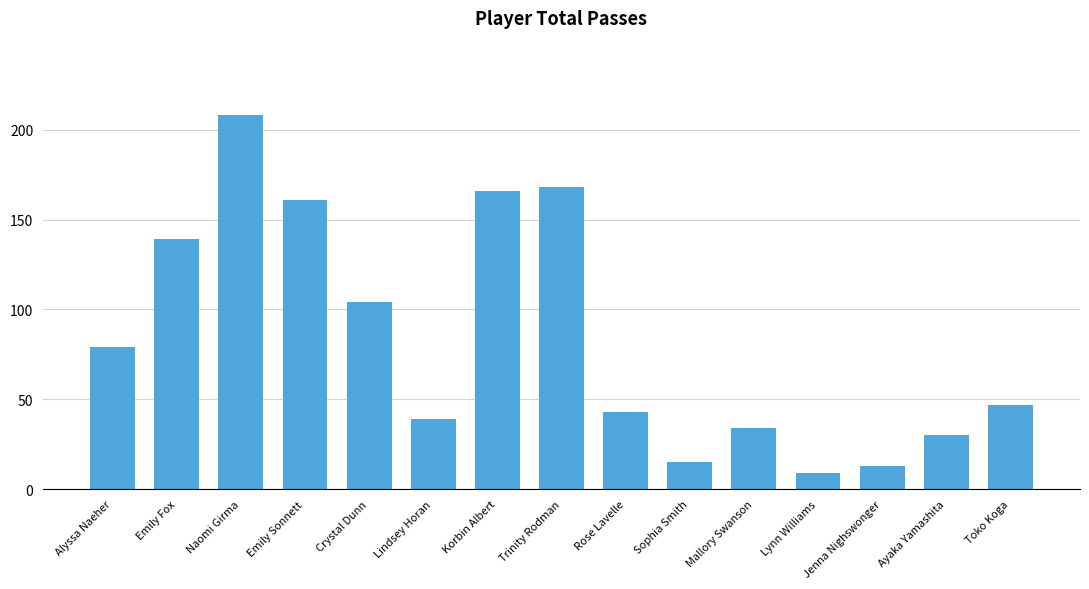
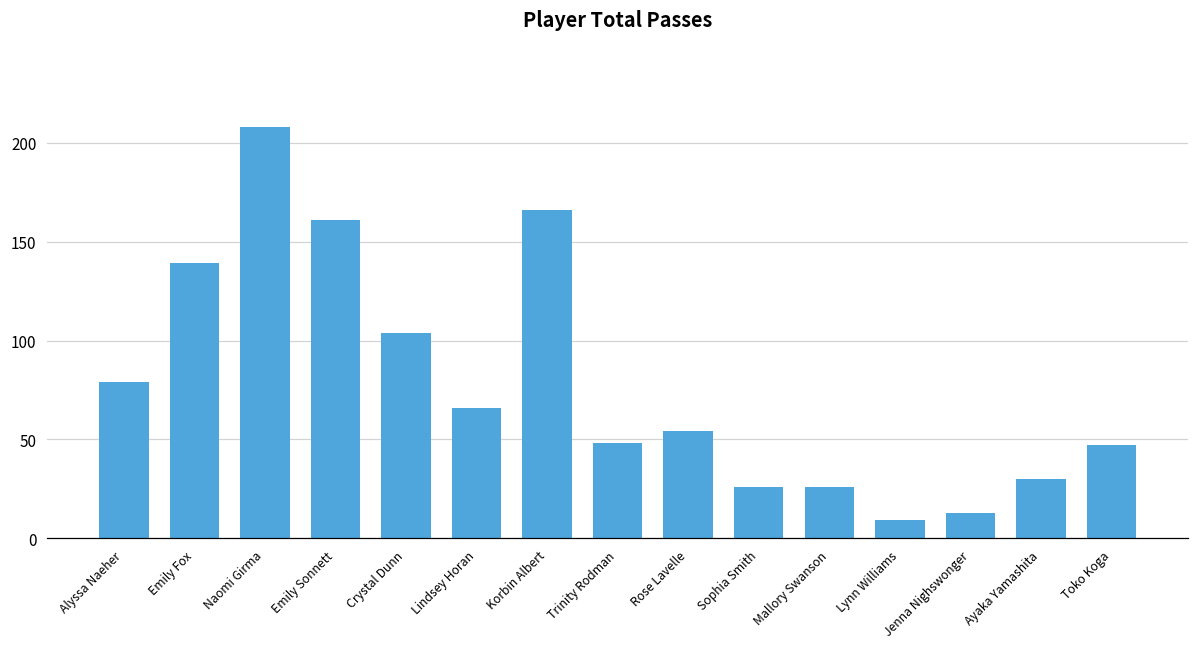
Lindsey Horan: 39 -> 66
Trinity Rodman: 168 -> 48
Rose Lavelle: 43 -> 54
Sophia Smith: 15 -> 26
Mallory Swanson: 34 -> 26
